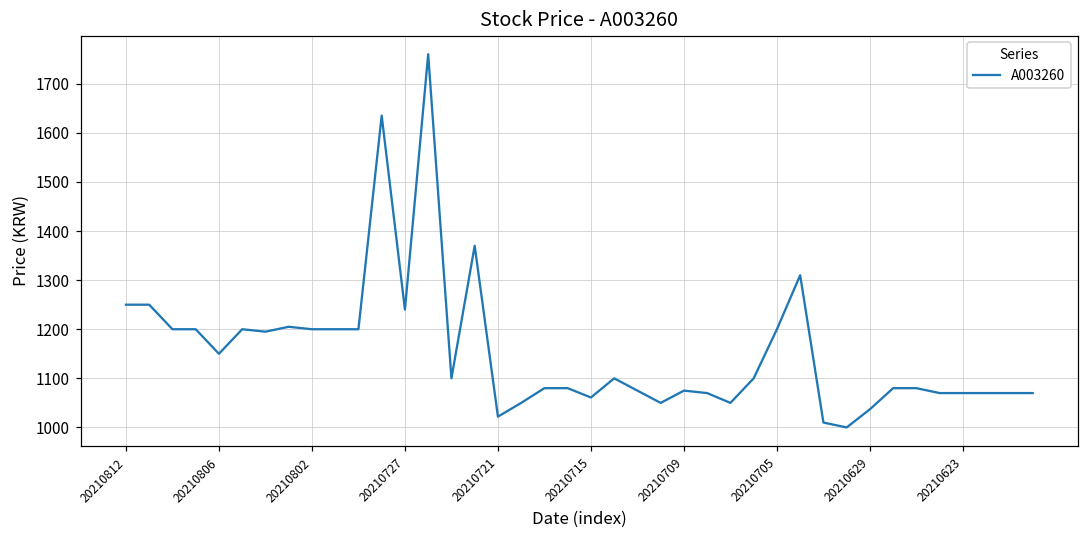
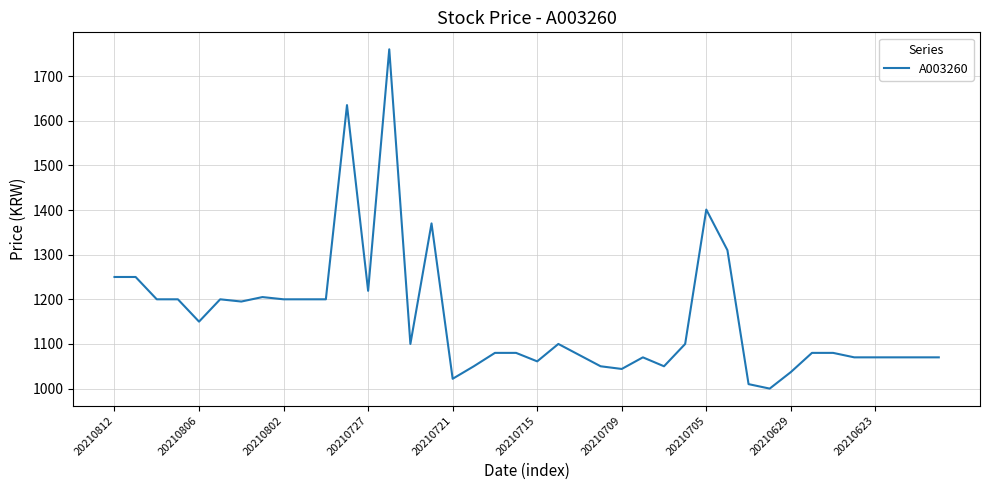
20210727: 1240 -> 1220
20210709: 1080 -> 1040
20210705: 1200 -> 1400
